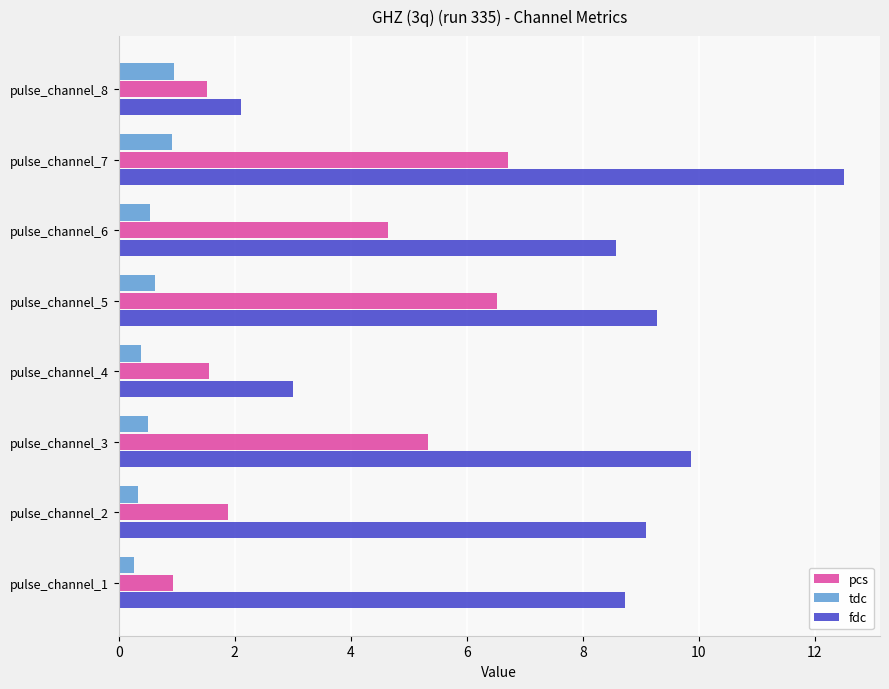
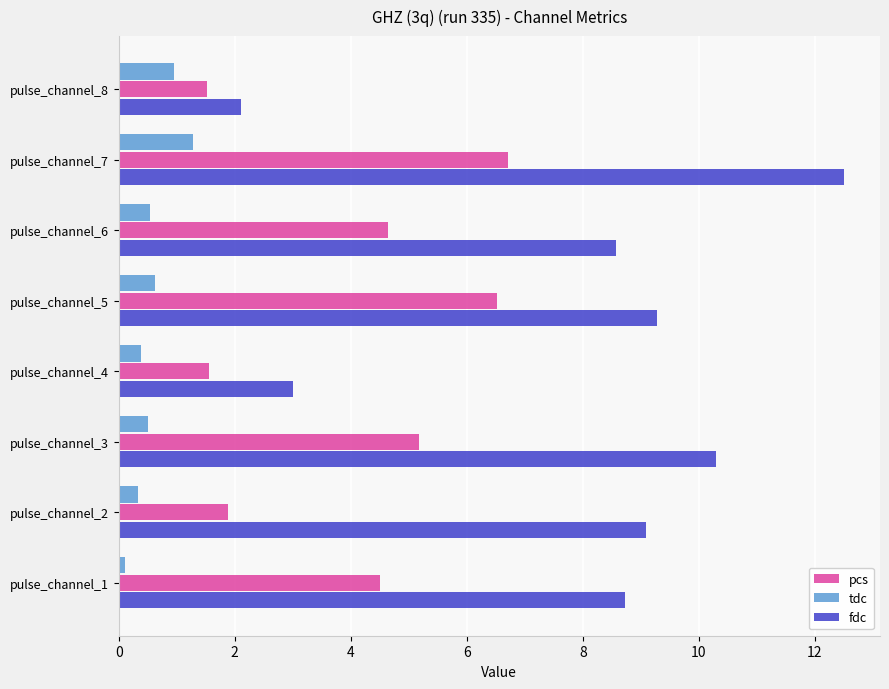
tdc, pulse_channel_7: 0.9 -> 1.3
pcs, pulse_channel_3: 5.3 -> 5.2
fdc, pulse_channel_3: 9.9 -> 10.3
tdc, pulse_channel_1: 0.3 -> 0.1
pcs, pulse_channel_1: 0.9 -> 4.5
